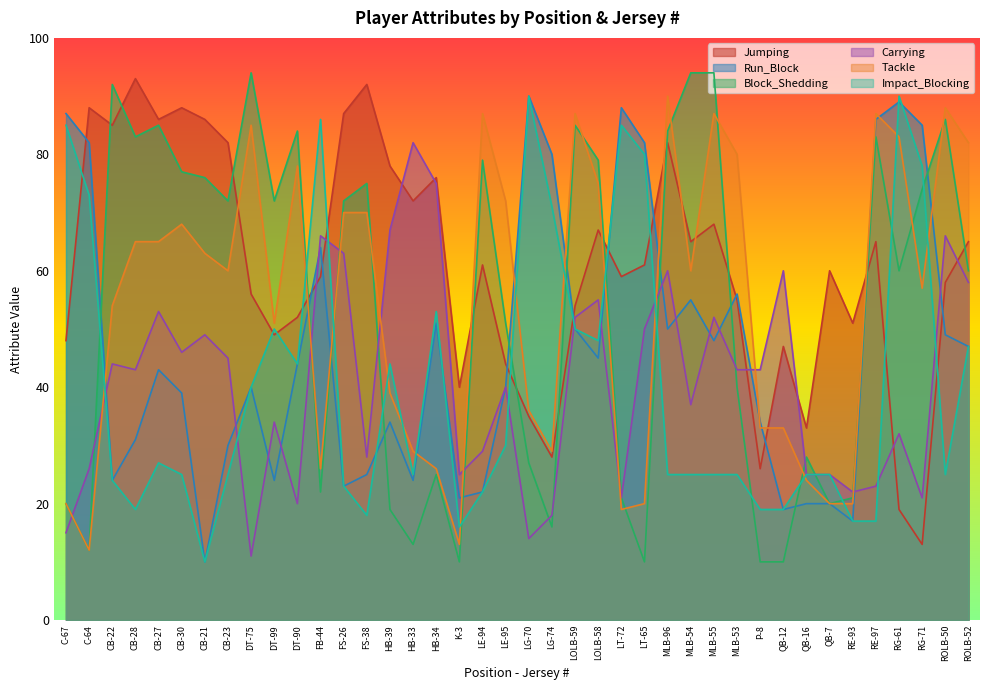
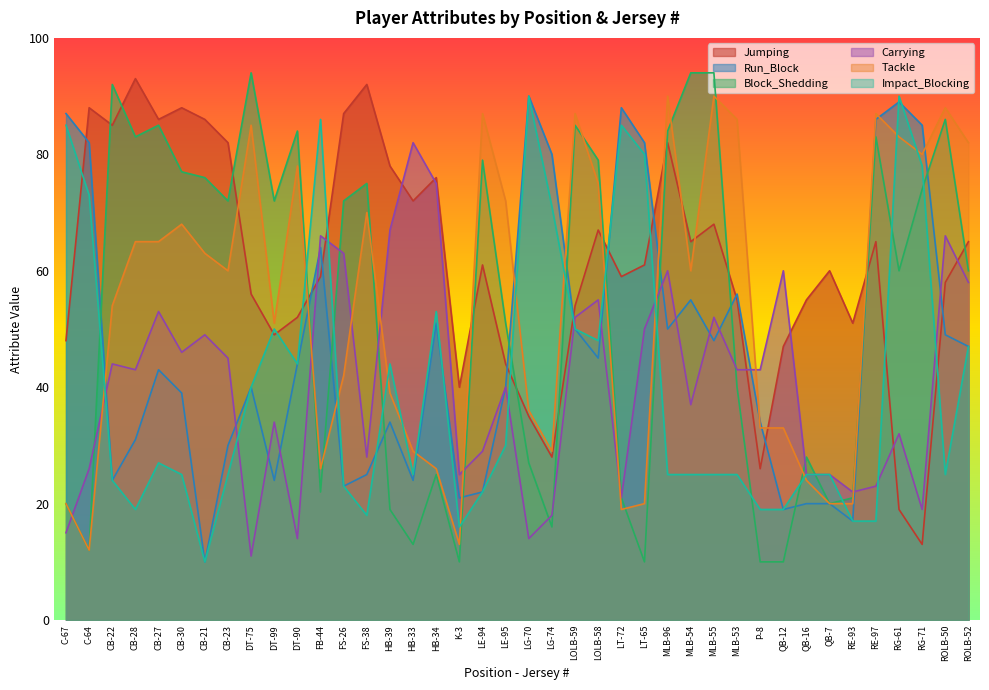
Carrying, DT-90: 20 -> 14
Tackle, FS-26: 70 -> 42
Tackle, MLB-55: 87 -> 90
Tackle, MLB-53: 80 -> 86
Jumping, QB-16: 33 -> 55
Carrying, RG-71: 21 -> 19
Tackle, RG-71: 57 -> 80
